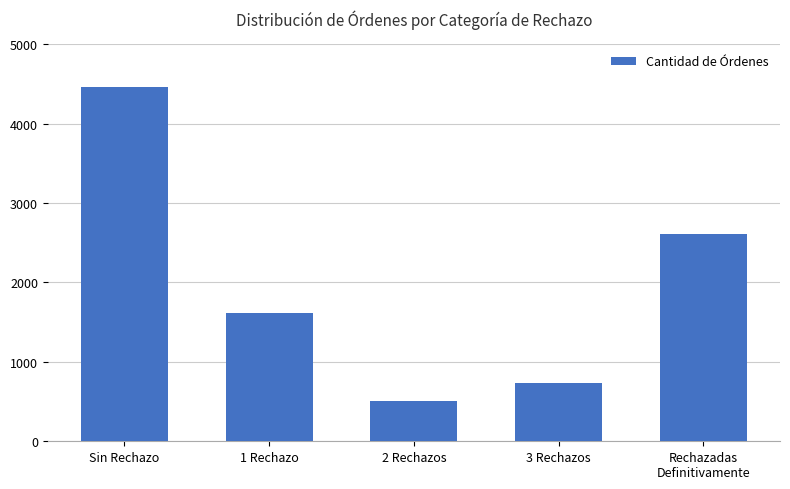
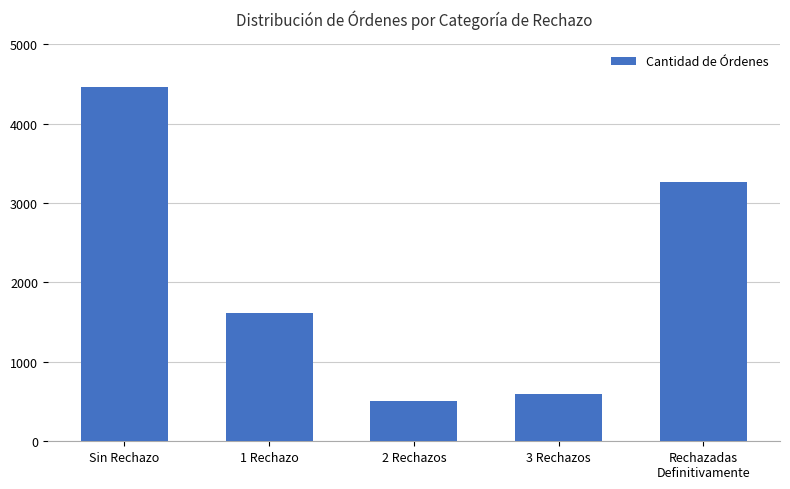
3 Rechazos: 700 -> 600
Rechazadas Definitivamente: 2600 -> 3300
